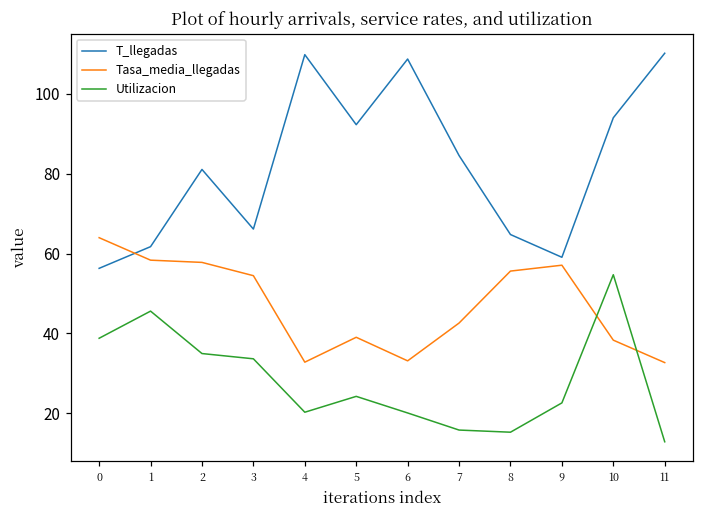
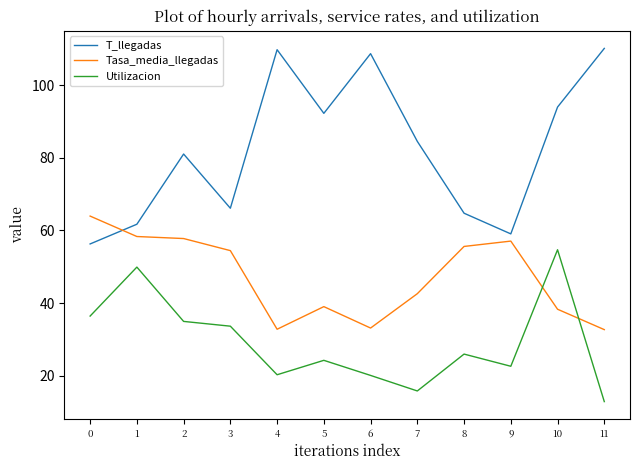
Utilizacion, 0: 39 -> 36
Utilizacion, 1: 46 -> 50
Utilizacion, 8: 15 -> 26
